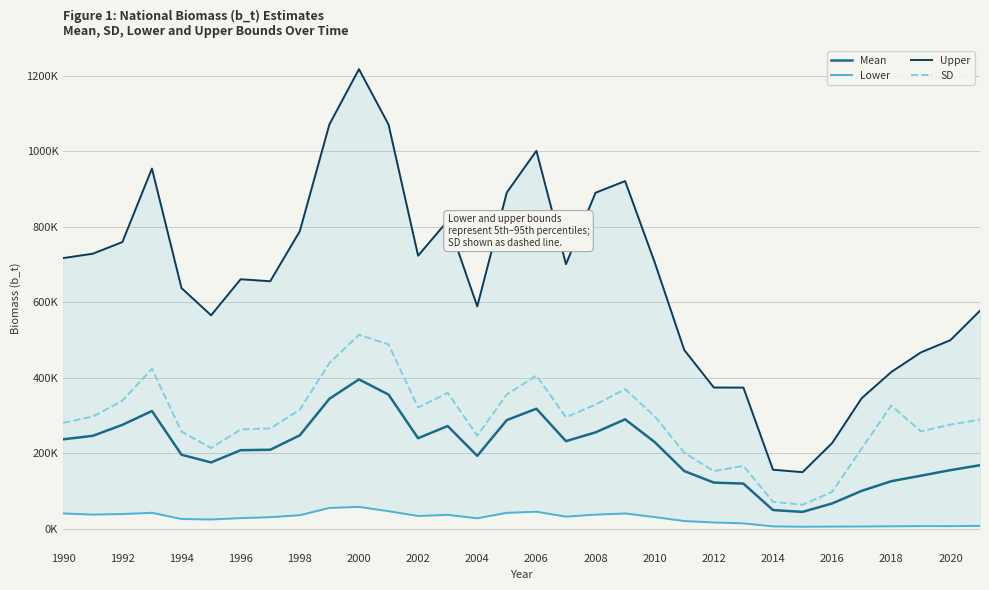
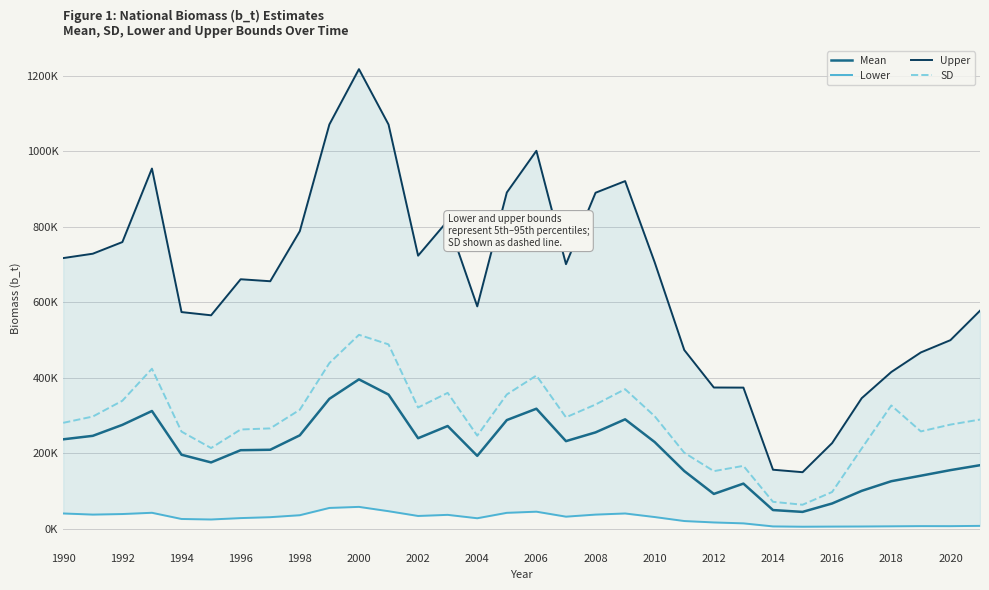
Upper, 1994: 640000 -> 570000
Mean, 2012: 120000 -> 90000
